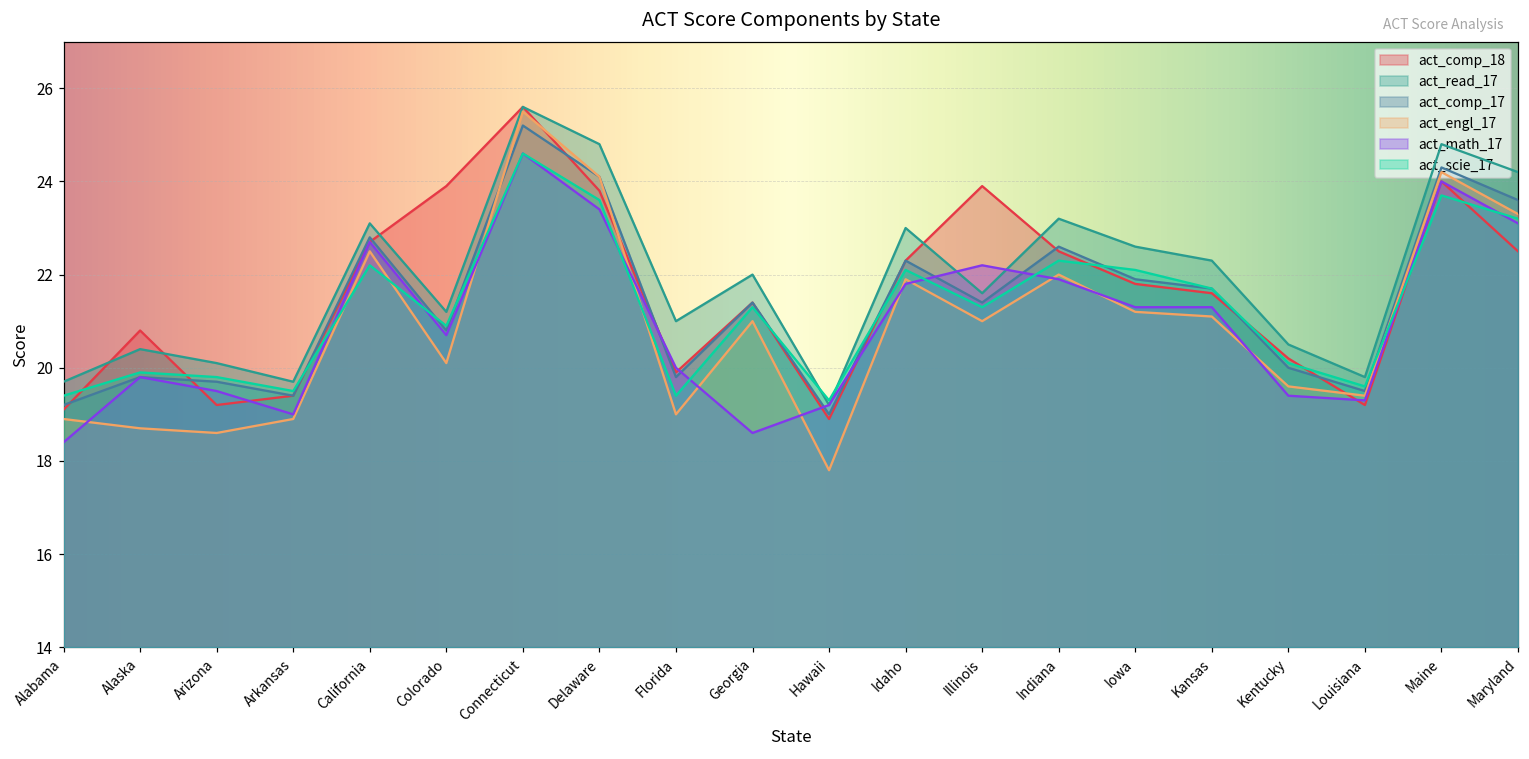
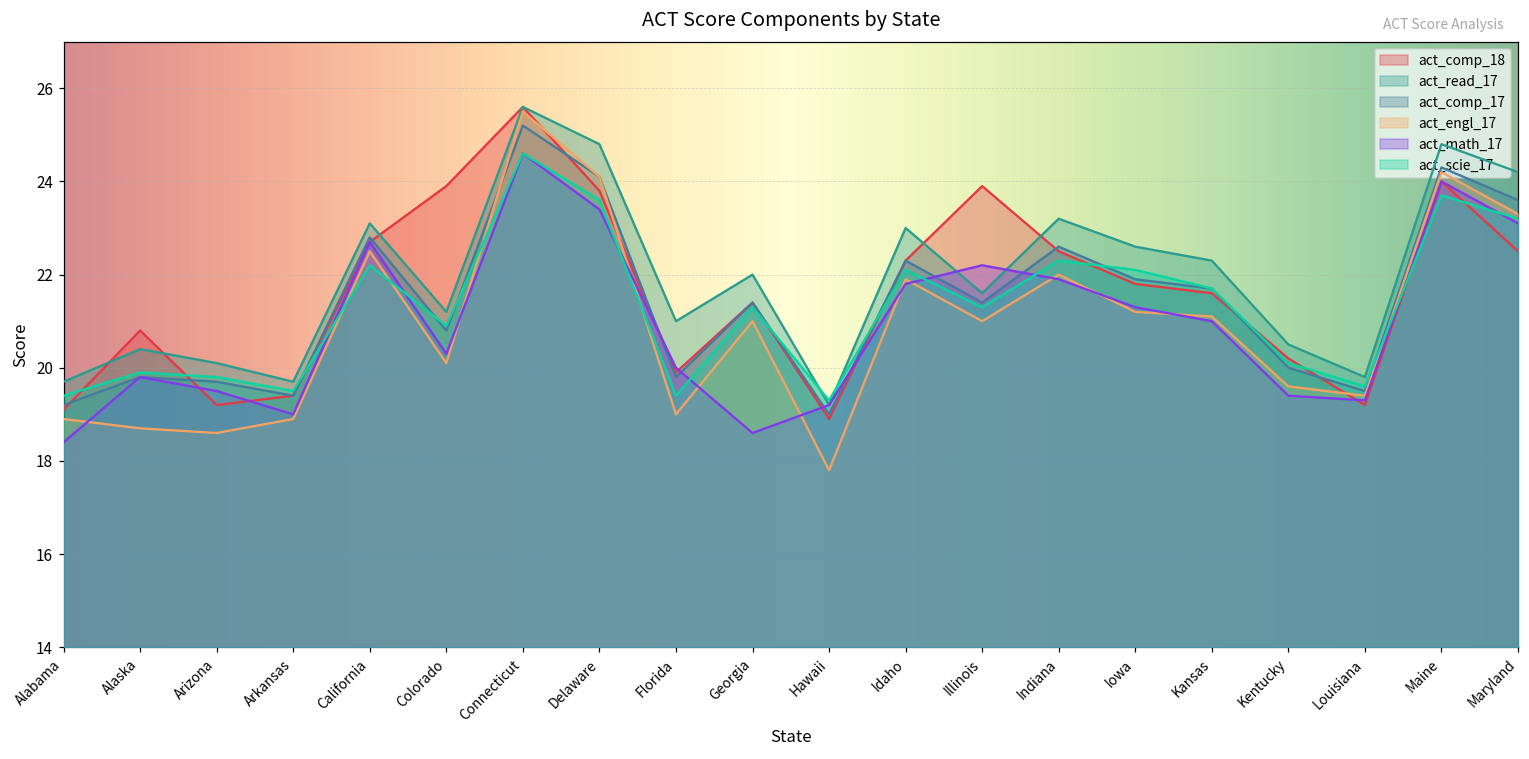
act_math_17, Colorado: 20.7 -> 20.3
act_math_17, Kansas: 21.3 -> 21.0
